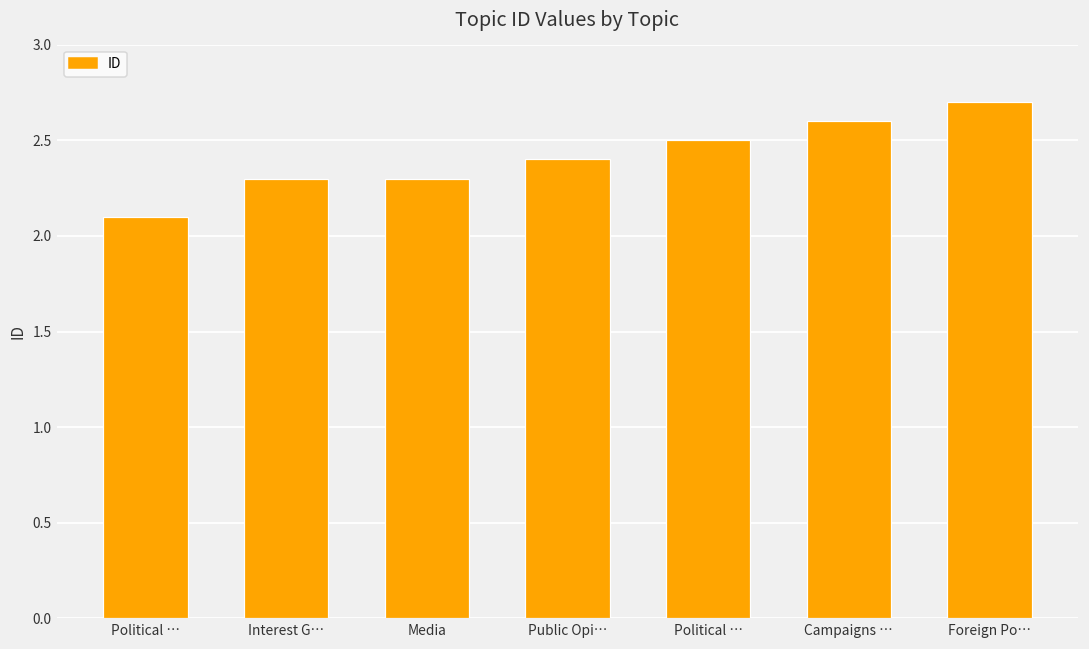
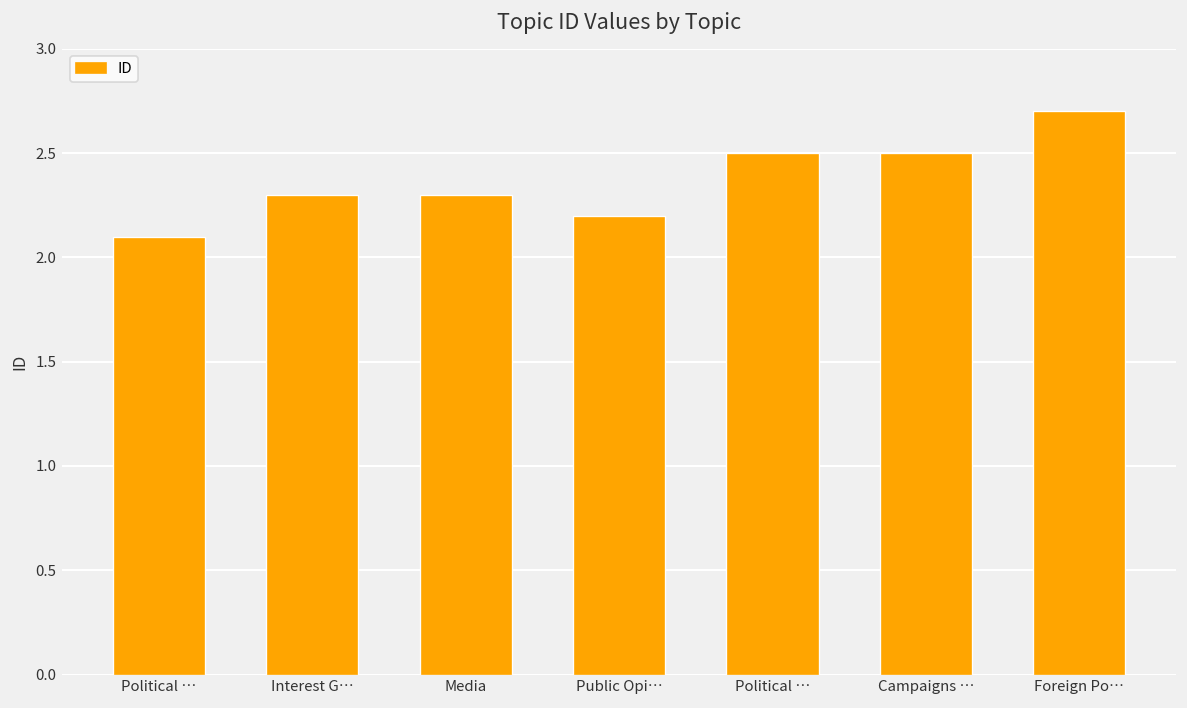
Public Opi…: 2.4 -> 2.2
Campaigns …: 2.6 -> 2.5
